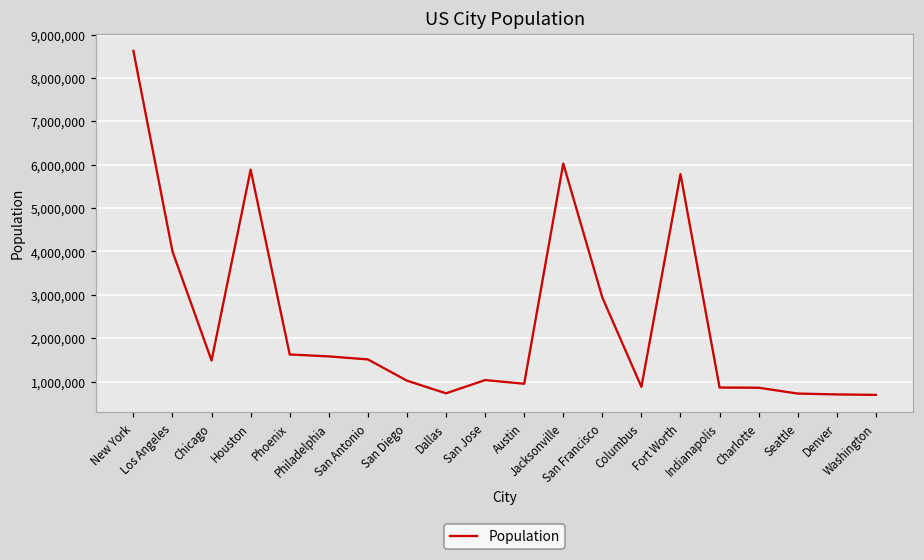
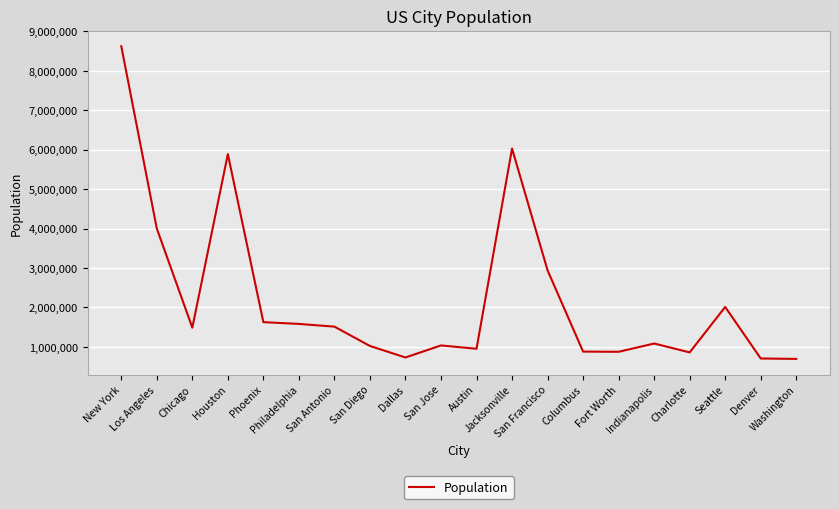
Fort Worth: 5,800,000 -> 900,000
Indianapolis: 900,000 -> 1,100,000
Seattle: 700,000 -> 2,000,000
